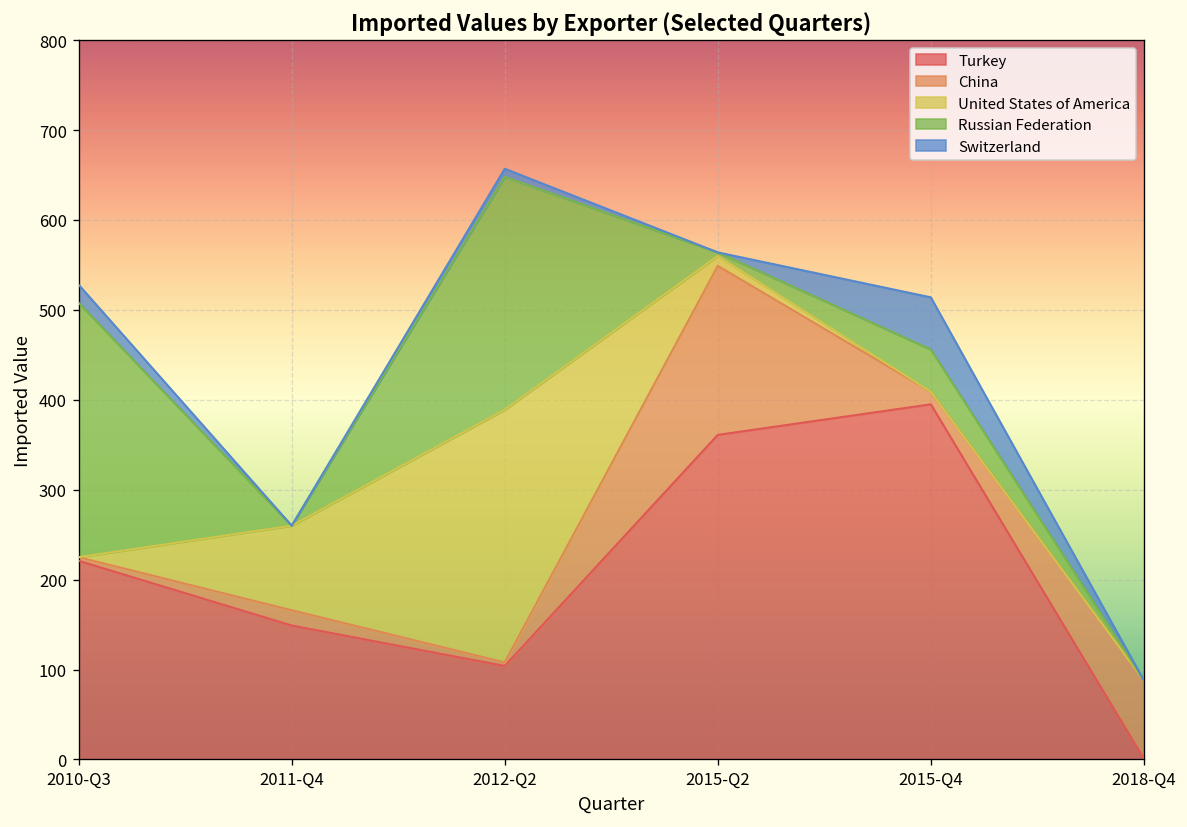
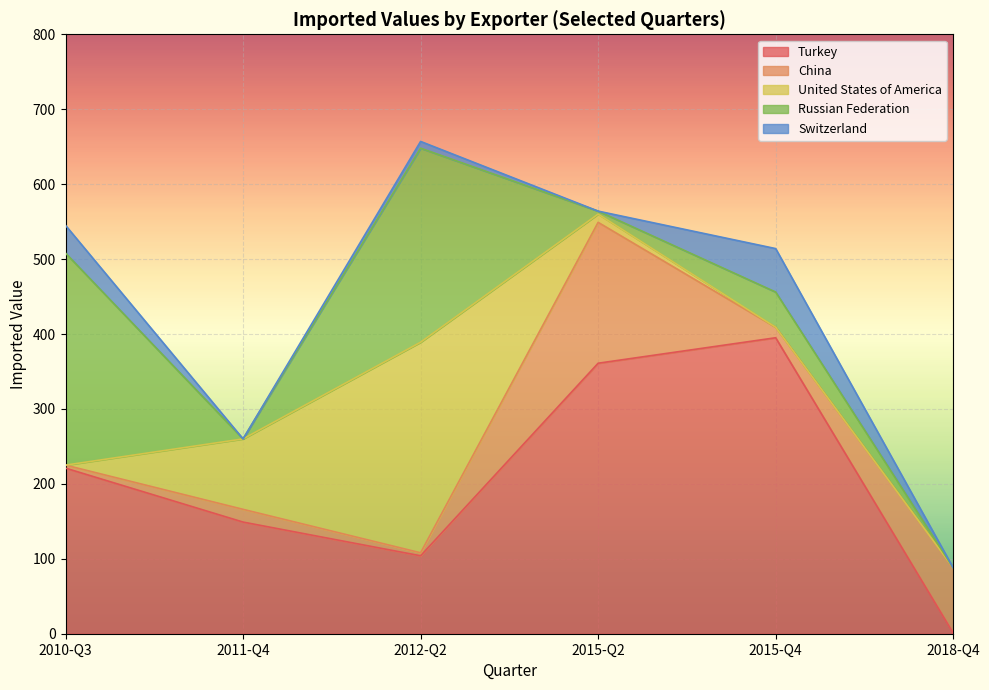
Switzerland, 2010-Q3: 20 -> 40
